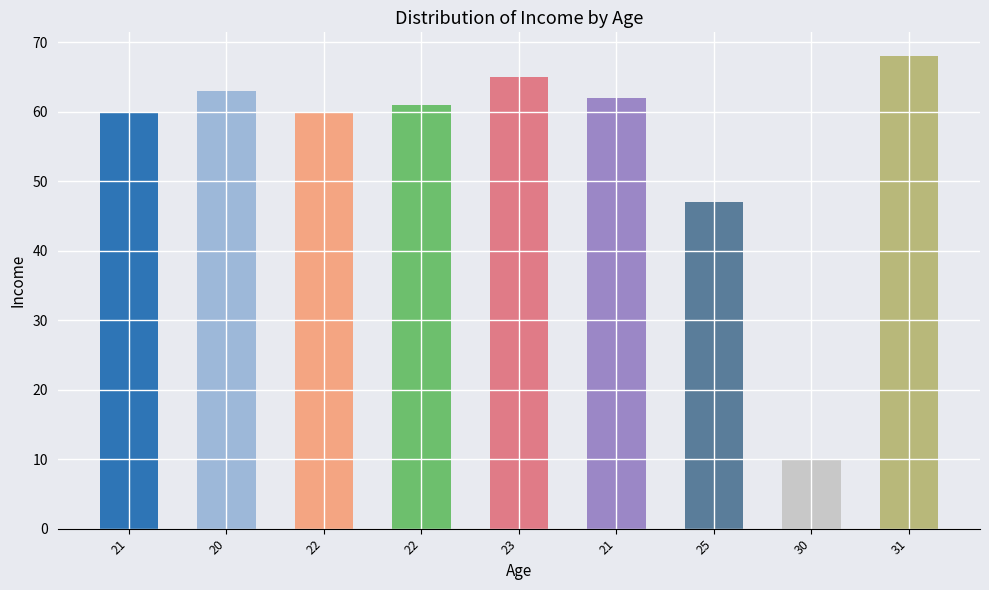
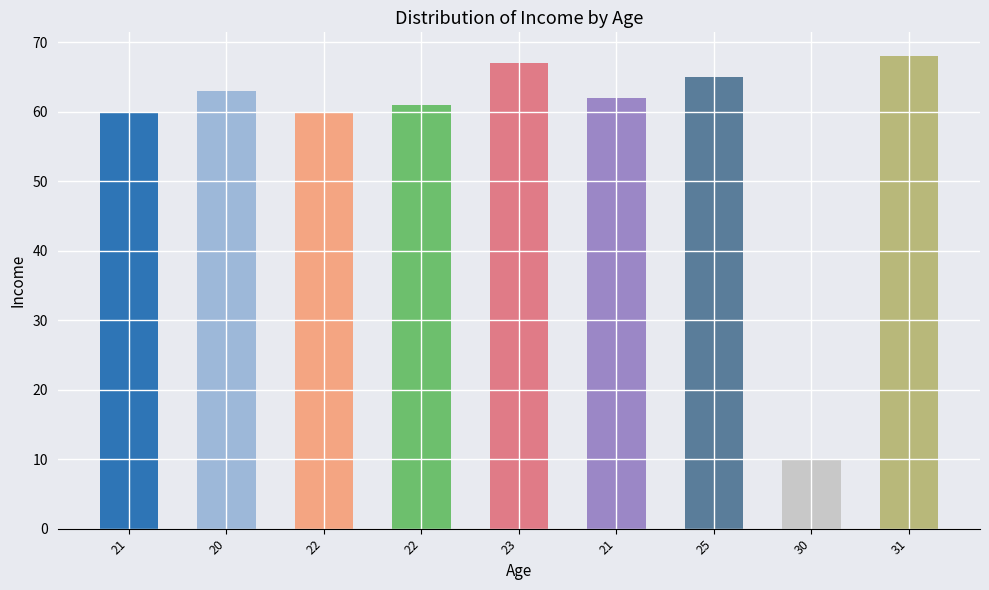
23: 65 -> 67
25: 47 -> 65
